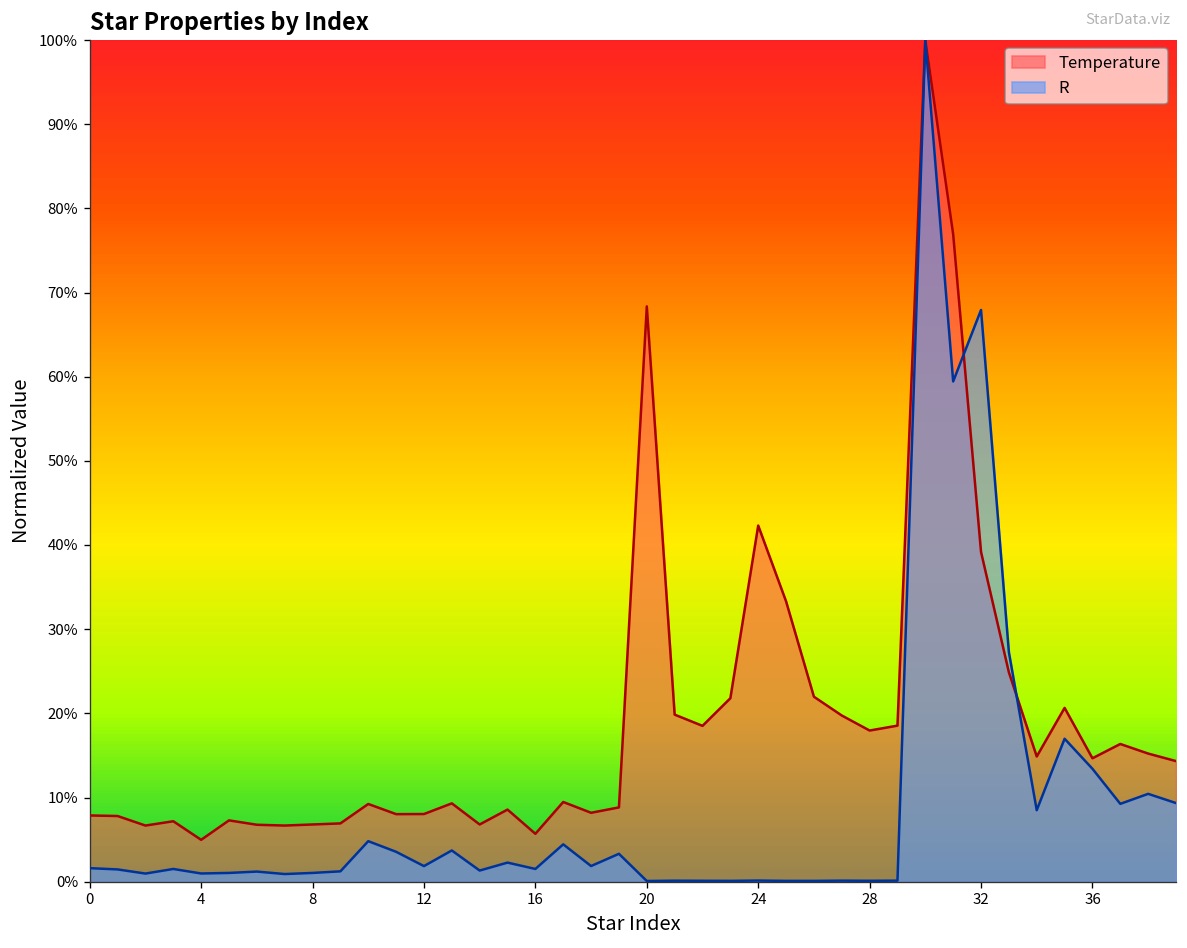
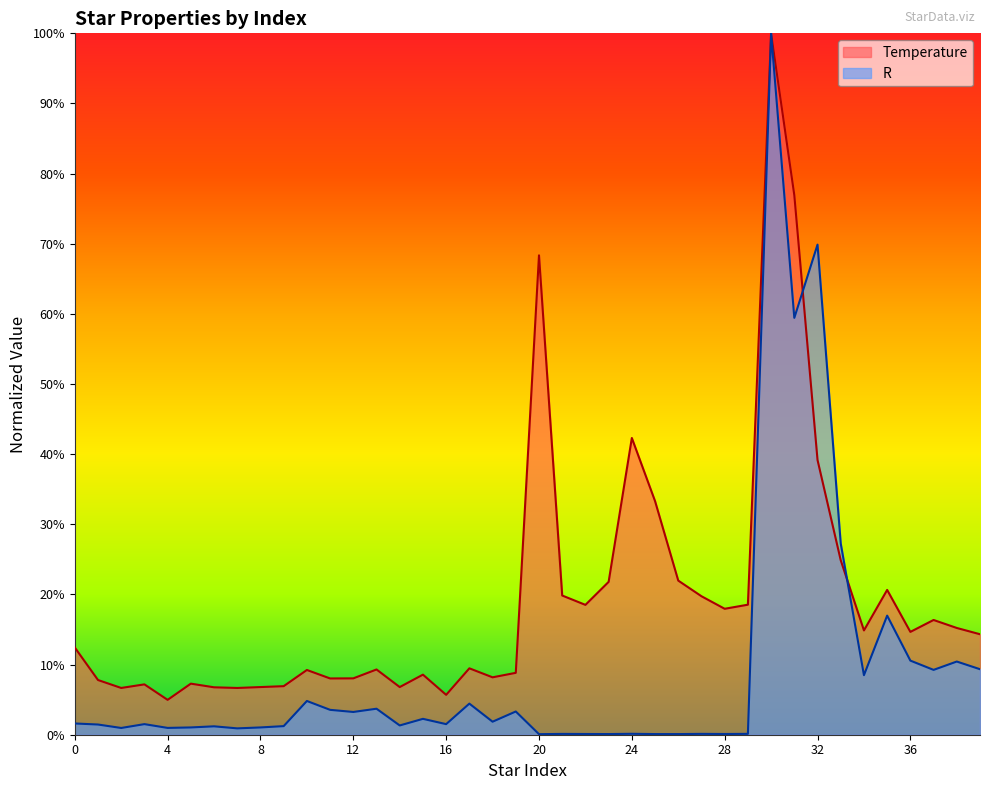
Temperature, 0: 8% -> 12%
R, 12: 2% -> 3%
R, 32: 68% -> 70%
R, 36: 13% -> 11%
